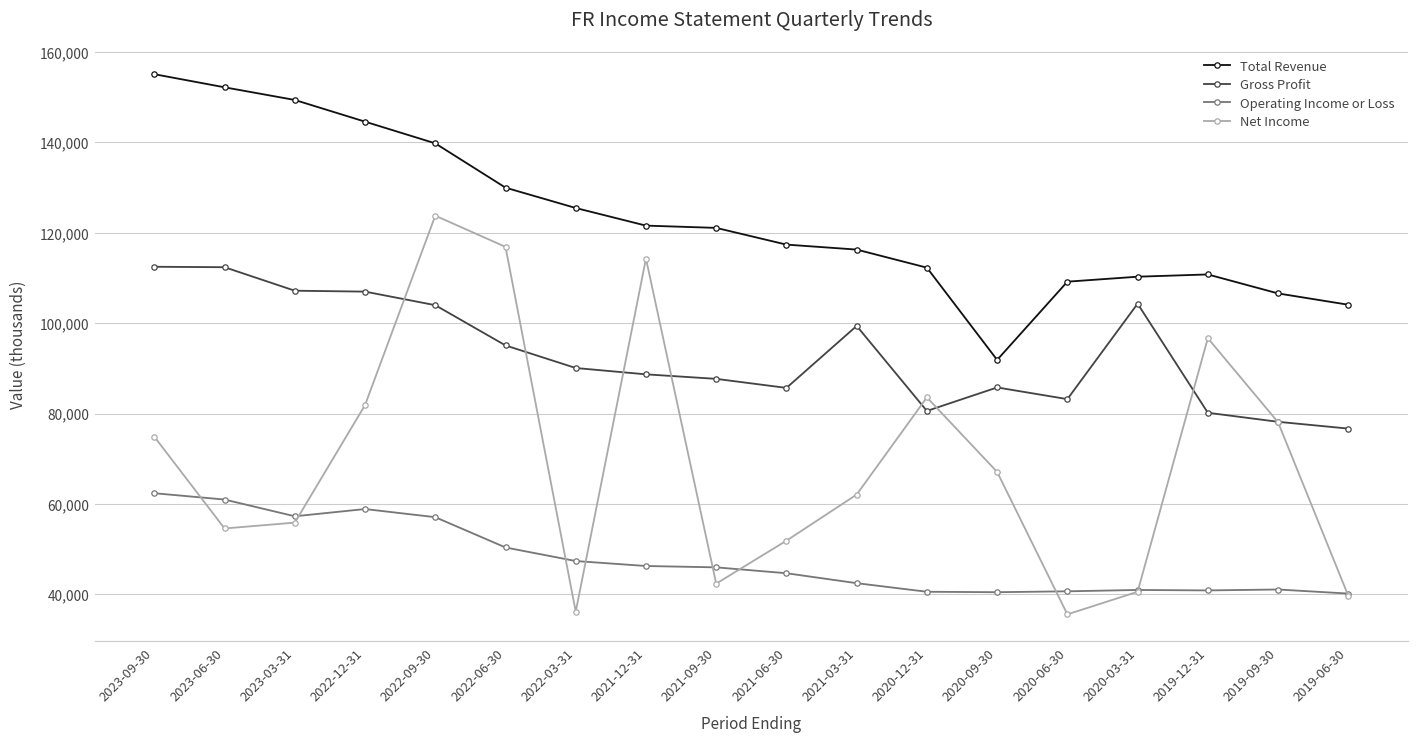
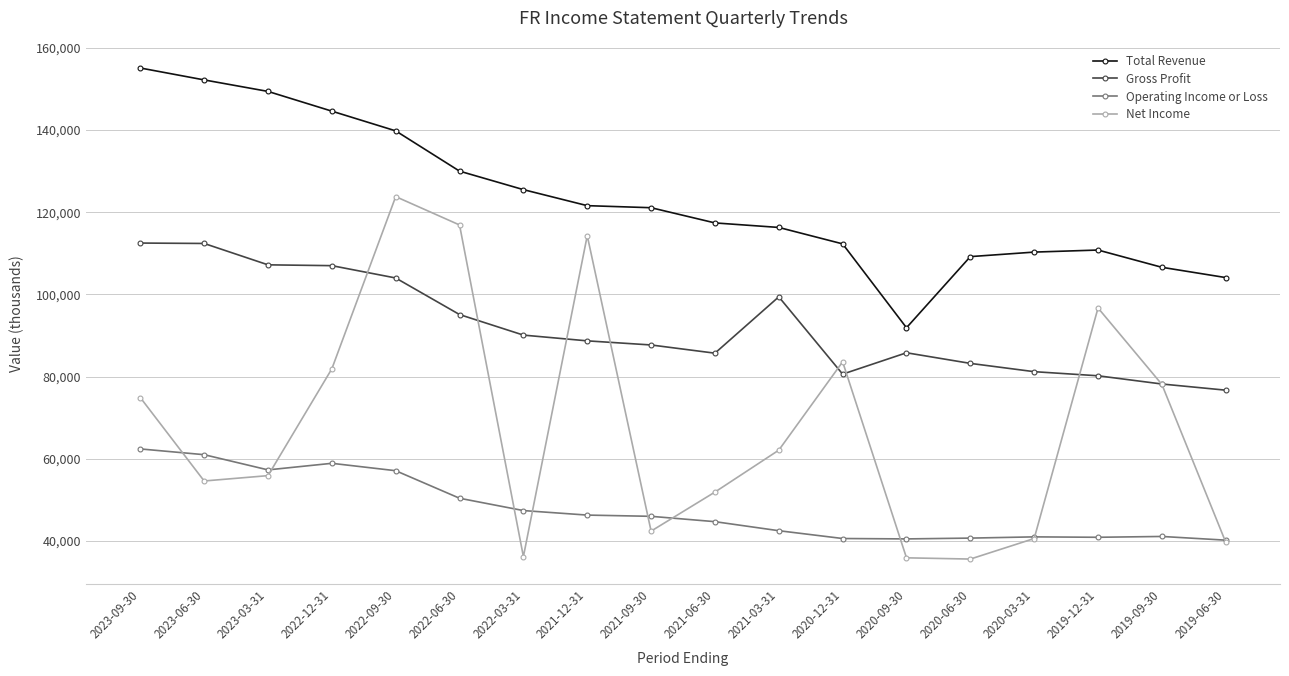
Net Income, 2020-09-30: 67,000 -> 36,000
Gross Profit, 2020-03-31: 104,000 -> 81,000
